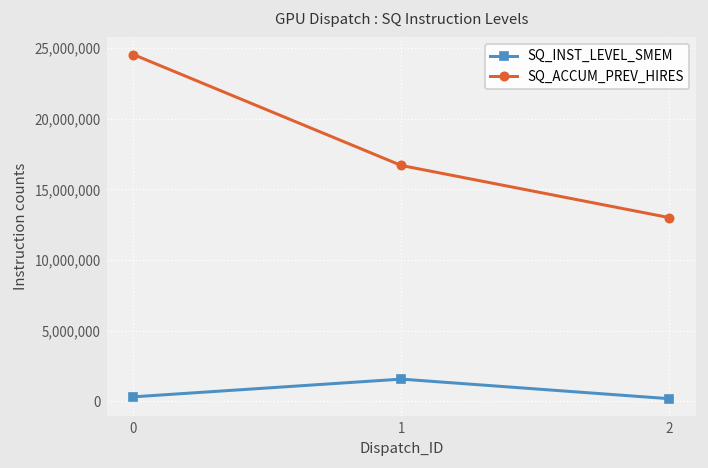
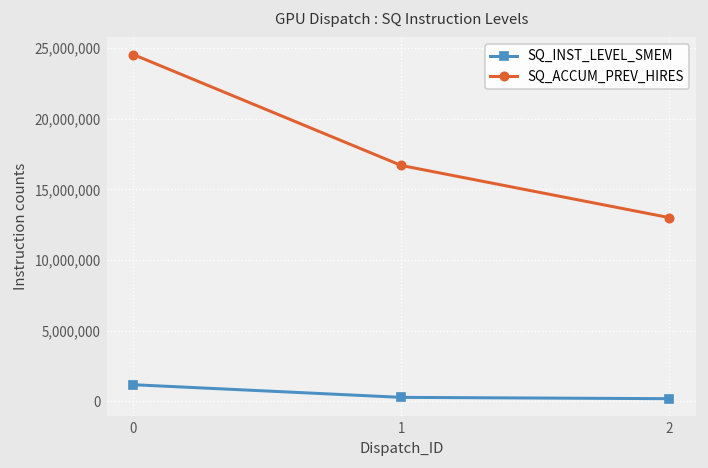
SQ_INST_LEVEL_SMEM, 0: 300,000 -> 1,200,000
SQ_INST_LEVEL_SMEM, 1: 1,600,000 -> 300,000
